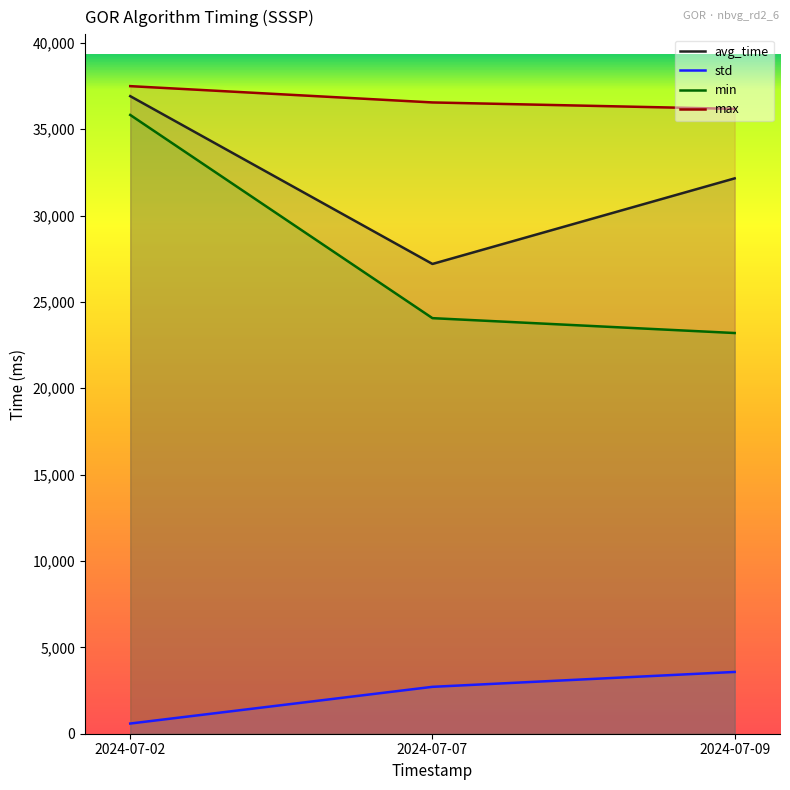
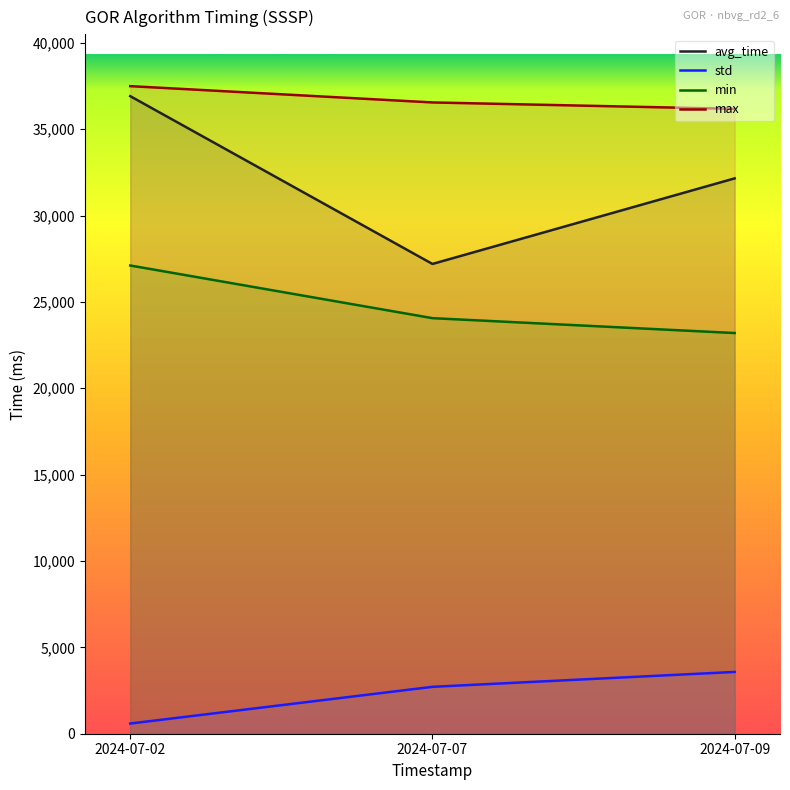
min, 2024-07-02: 35,800 -> 27,100
